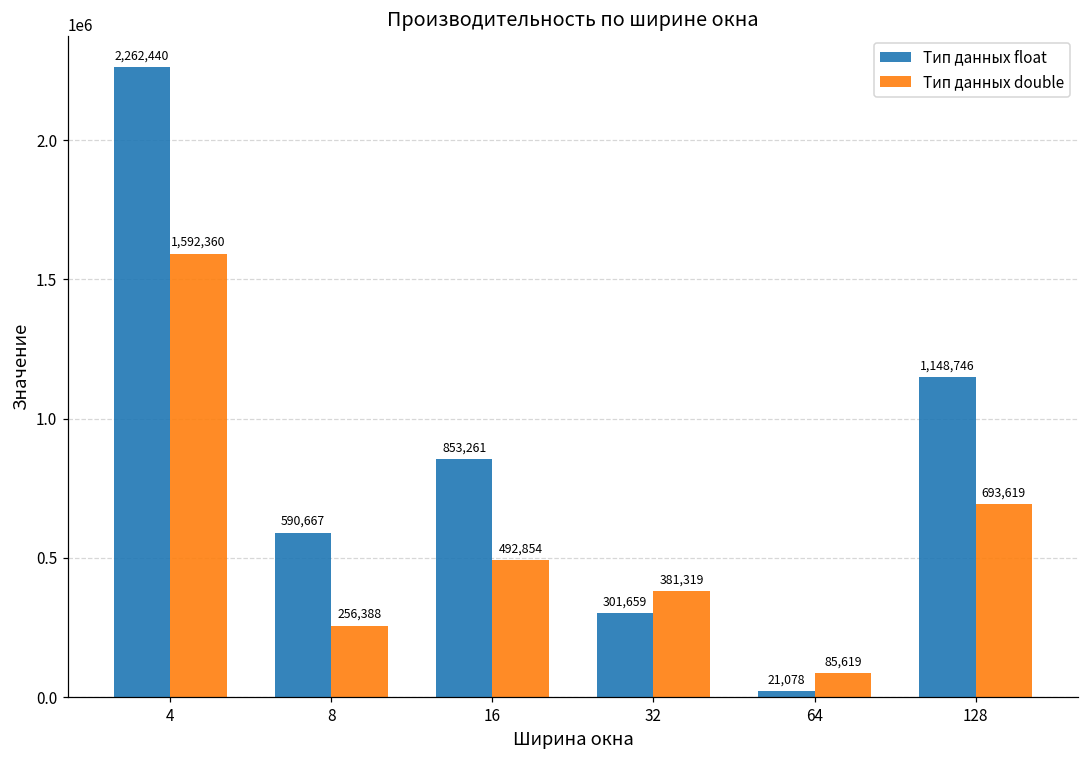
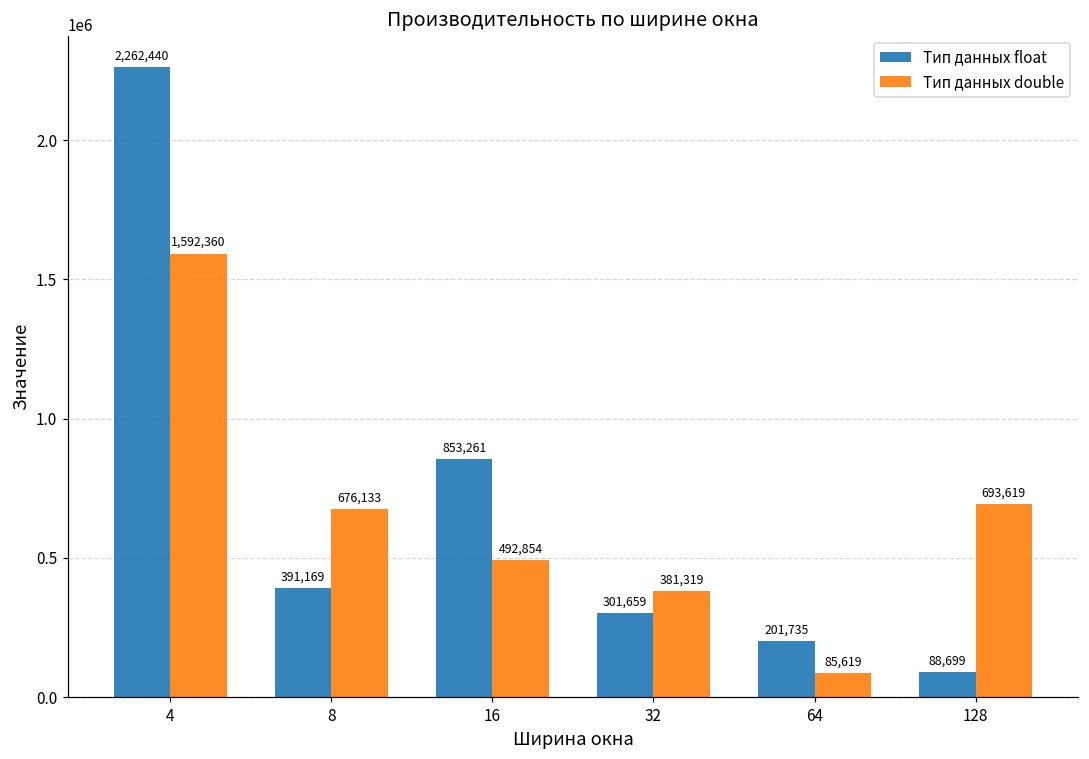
Тип данных float, 8: 590,667 -> 391,169
Тип данных double, 8: 256,388 -> 676,133
Тип данных float, 64: 21,078 -> 201,735
Тип данных float, 128: 1,148,746 -> 88,699
